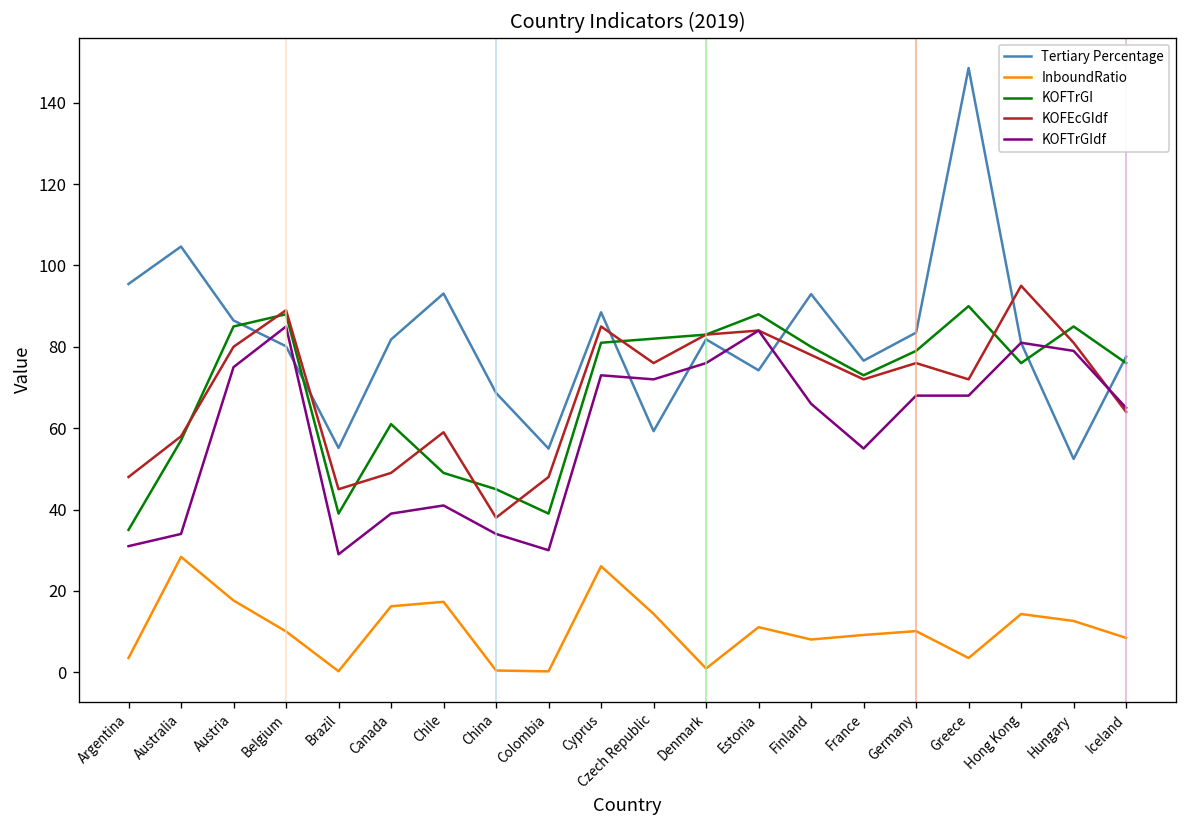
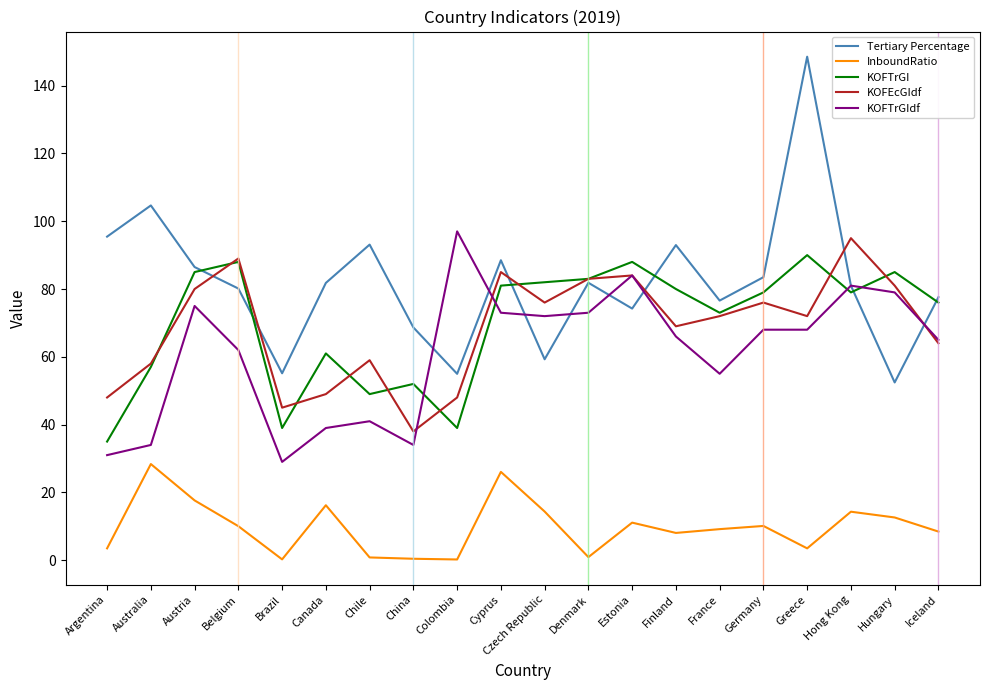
KOFTrGIdf, Belgium: 85 -> 62
InboundRatio, Chile: 17 -> 1
KOFTrGI, China: 45 -> 52
KOFTrGIdf, Colombia: 30 -> 97
KOFTrGIdf, Denmark: 76 -> 73
KOFEcGIdf, Finland: 78 -> 69
KOFTrGI, Hong Kong: 76 -> 79
